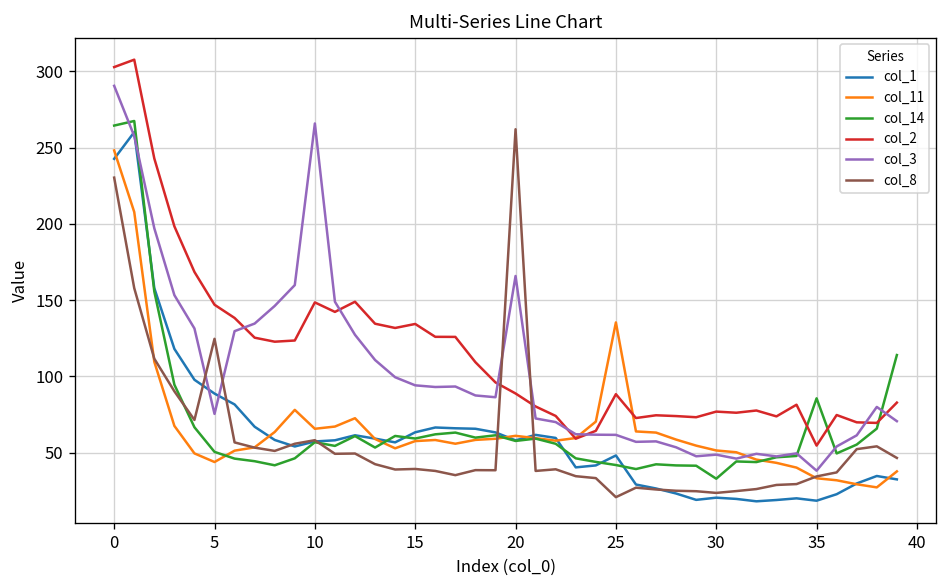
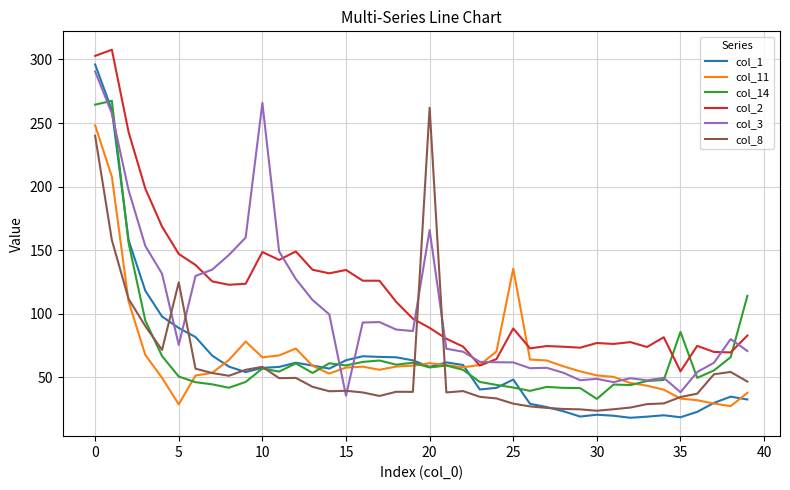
col_1, 0: 243 -> 296
col_8, 0: 230 -> 240
col_11, 5: 44 -> 29
col_3, 15: 94 -> 36
col_8, 25: 21 -> 29
